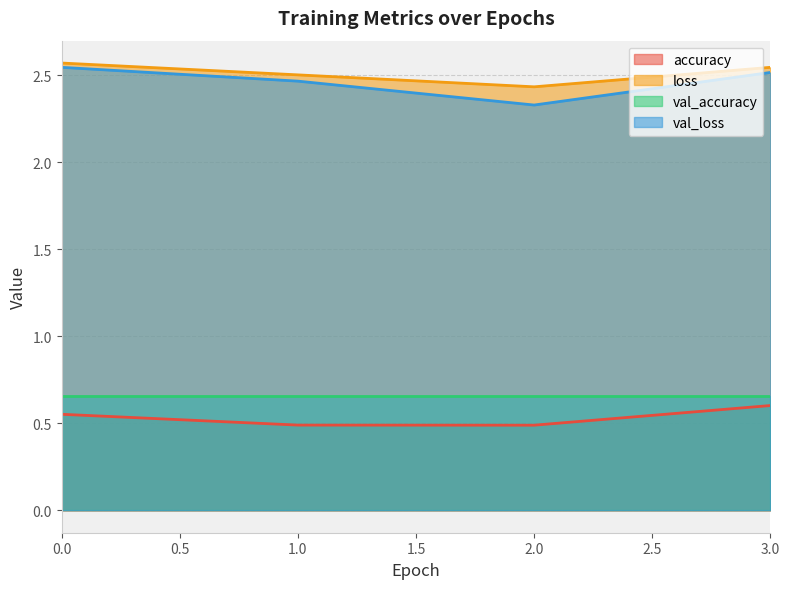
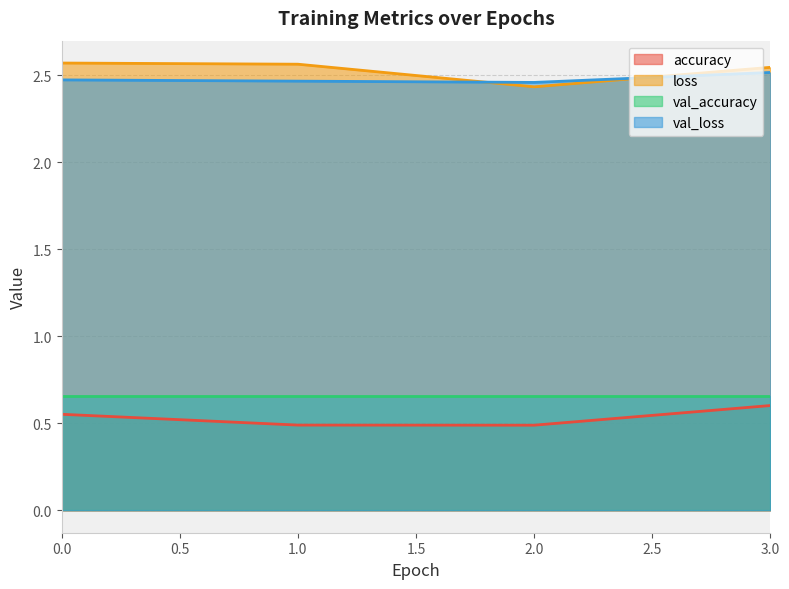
val_loss, 0.0: 2.55 -> 2.47
loss, 1.0: 2.50 -> 2.56
val_loss, 2.0: 2.33 -> 2.46
